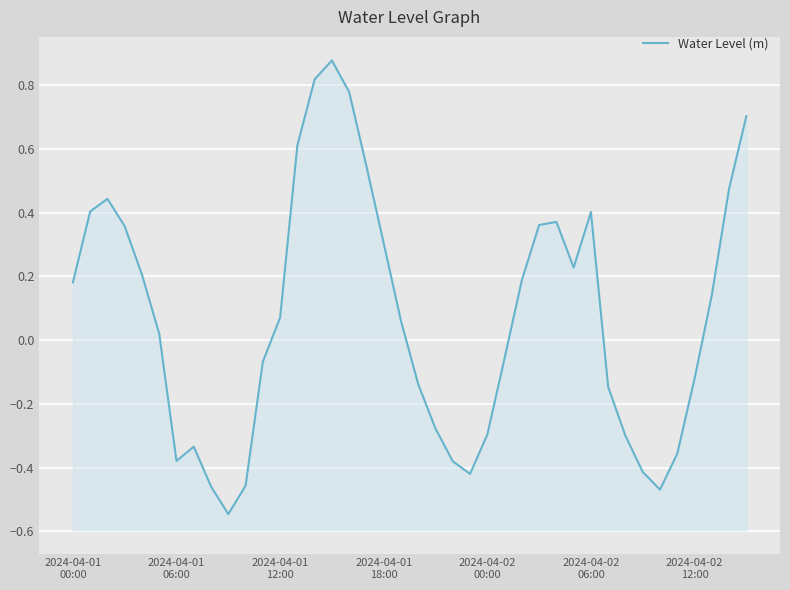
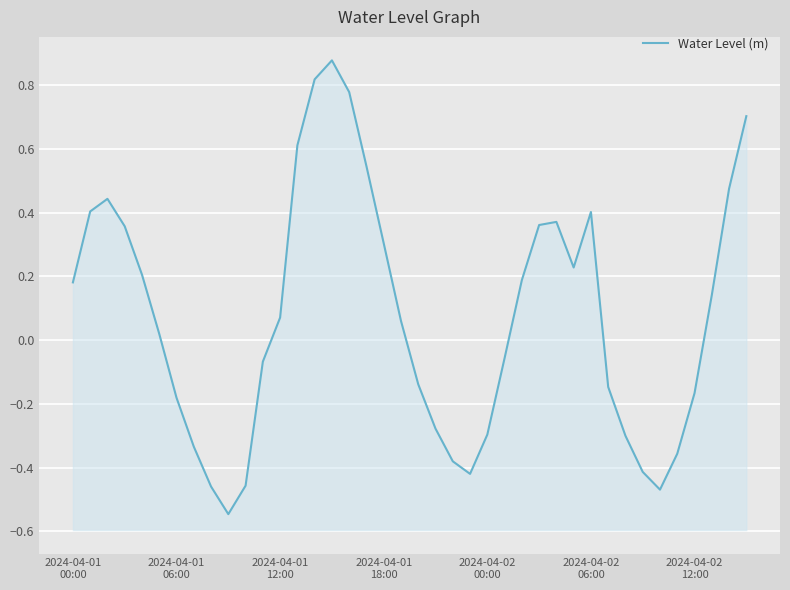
2024-04-01 06:00: -0.38 -> -0.18
2024-04-02 12:00: -0.12 -> -0.17
